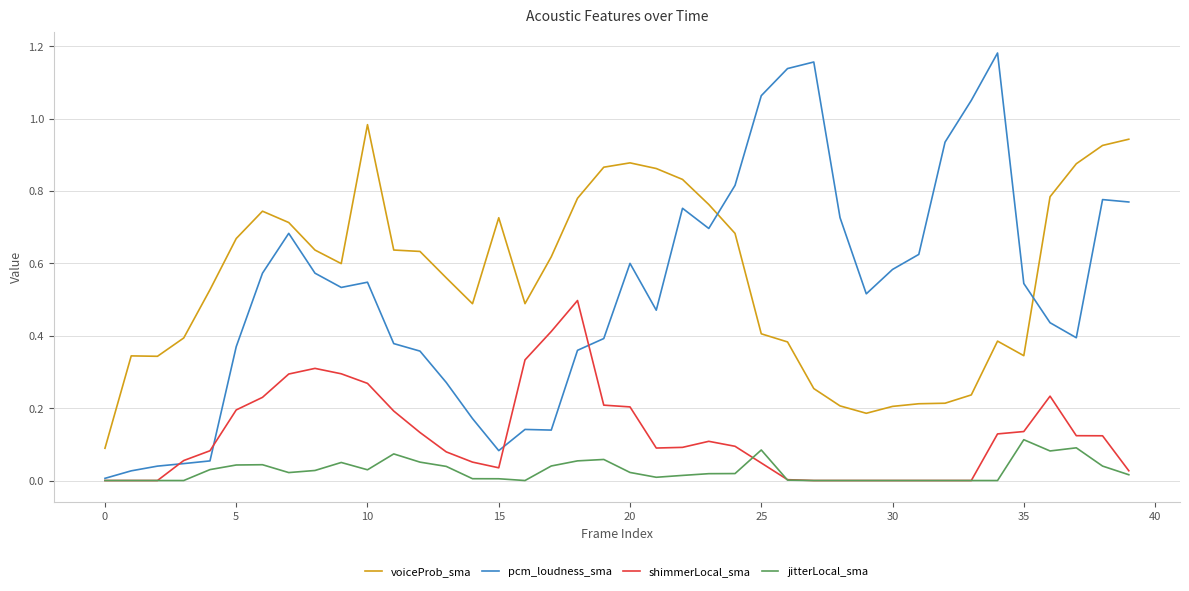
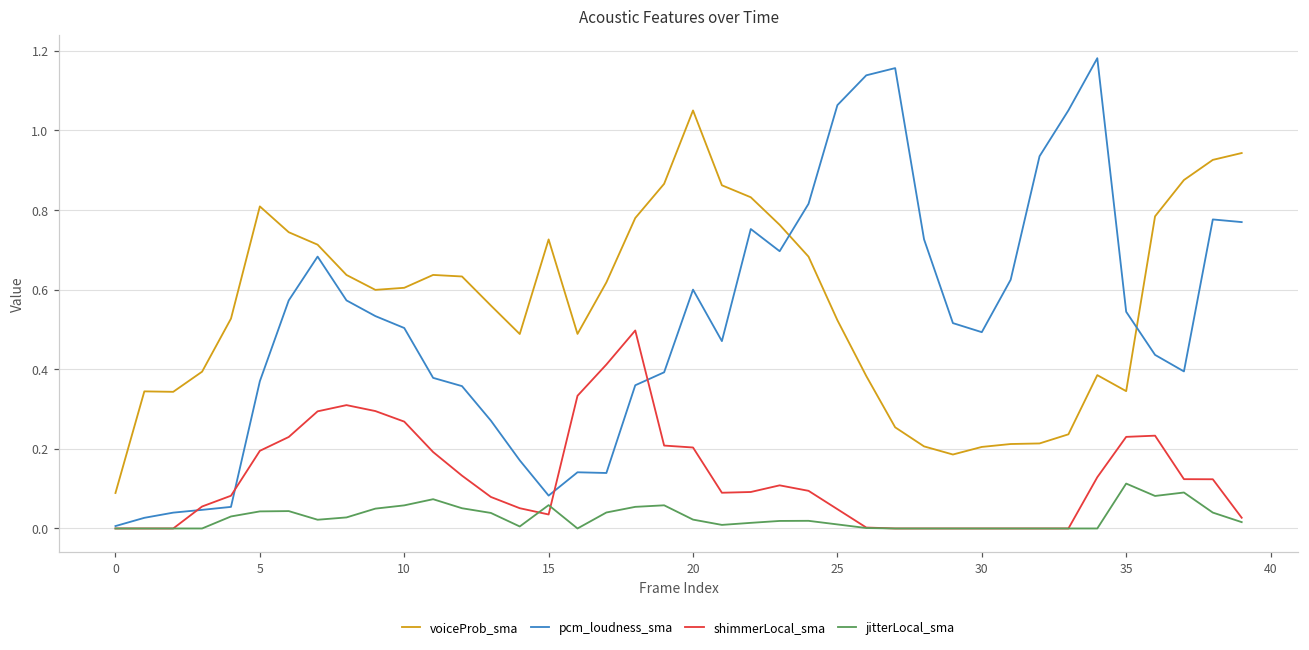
voiceProb_sma, 5: 0.67 -> 0.81
voiceProb_sma, 10: 0.98 -> 0.60
pcm_loudness_sma, 10: 0.55 -> 0.50
jitterLocal_sma, 10: 0.03 -> 0.06
jitterLocal_sma, 15: 0.00 -> 0.06
voiceProb_sma, 20: 0.88 -> 1.05
voiceProb_sma, 25: 0.41 -> 0.52
jitterLocal_sma, 25: 0.08 -> 0.01
pcm_loudness_sma, 30: 0.58 -> 0.49
shimmerLocal_sma, 35: 0.14 -> 0.23
